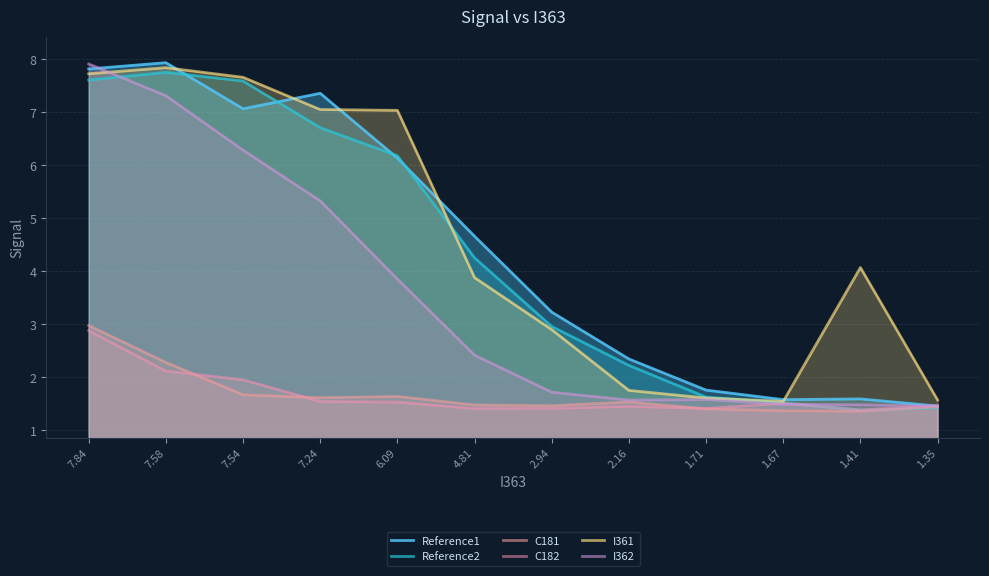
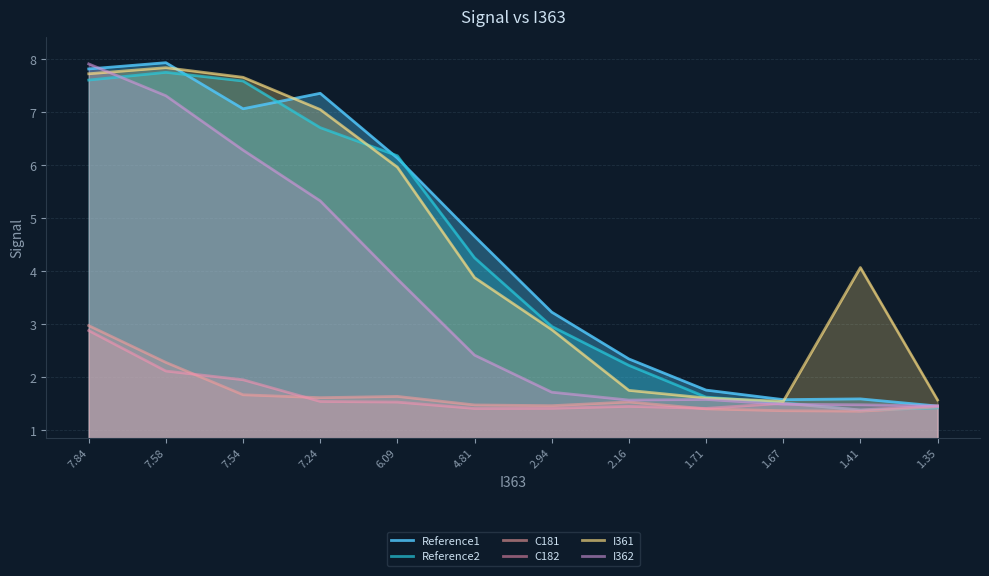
I361, 6.09: 7.0 -> 6.0
